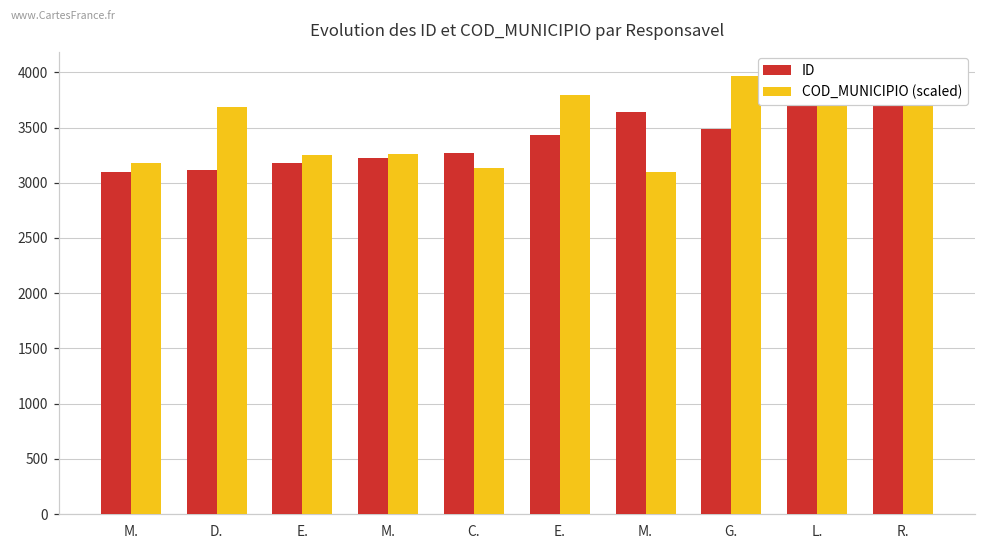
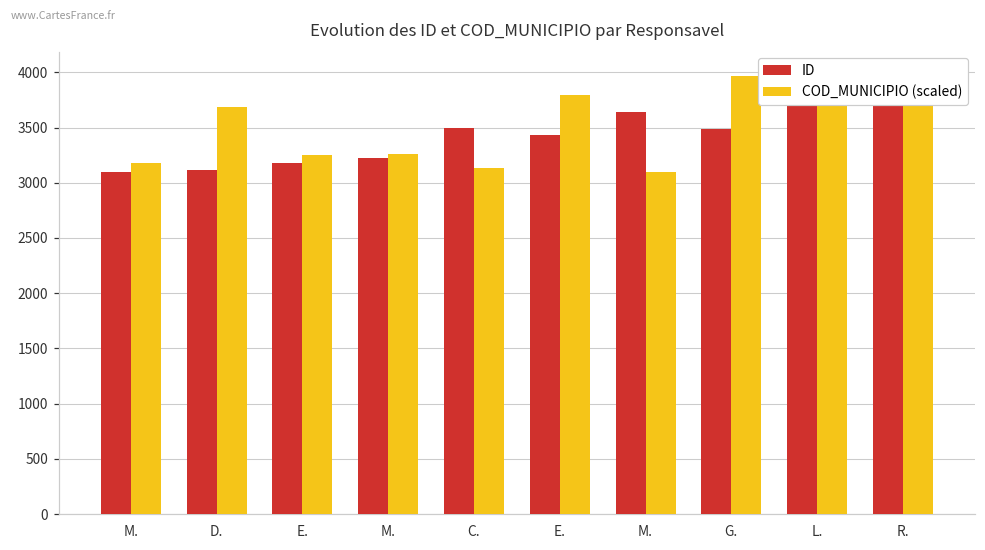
ID, C.: 3270 -> 3490
